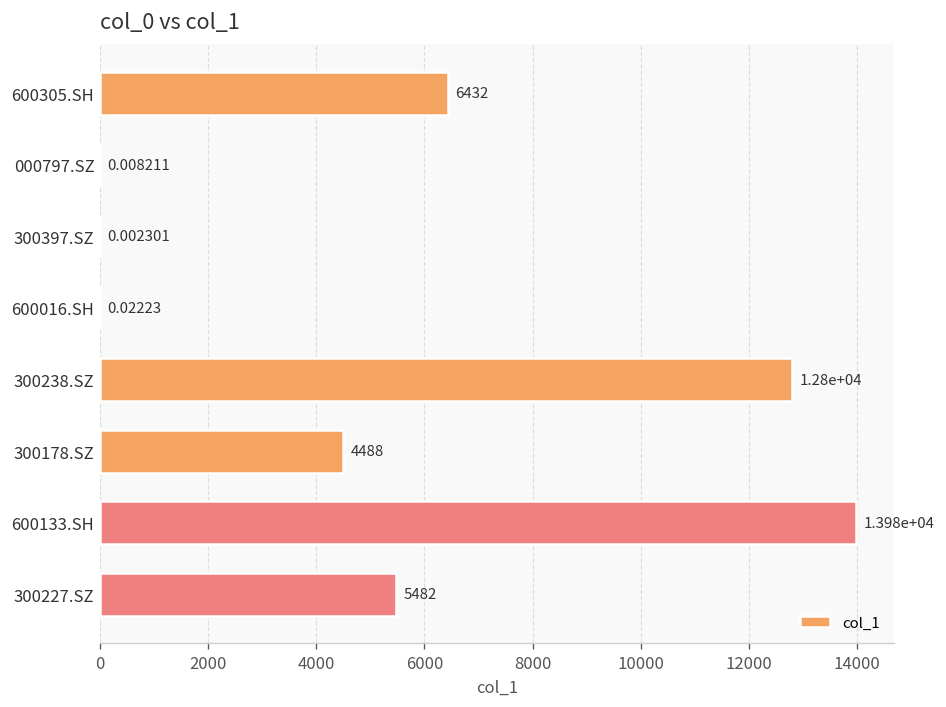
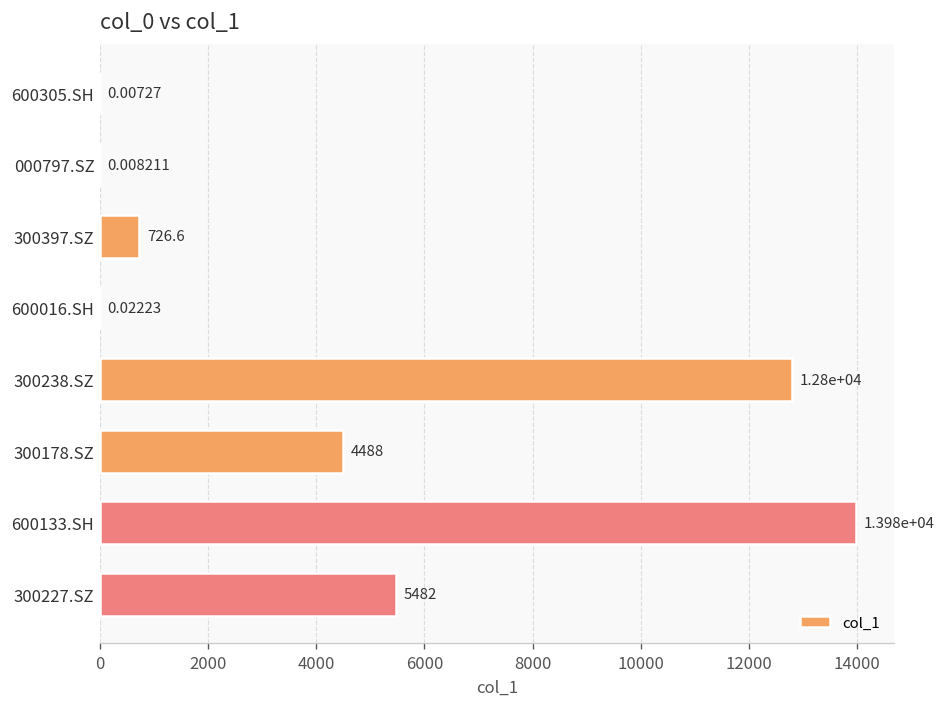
600305.SH: 6432 -> 0.00727
300397.SZ: 0.002301 -> 726.6
